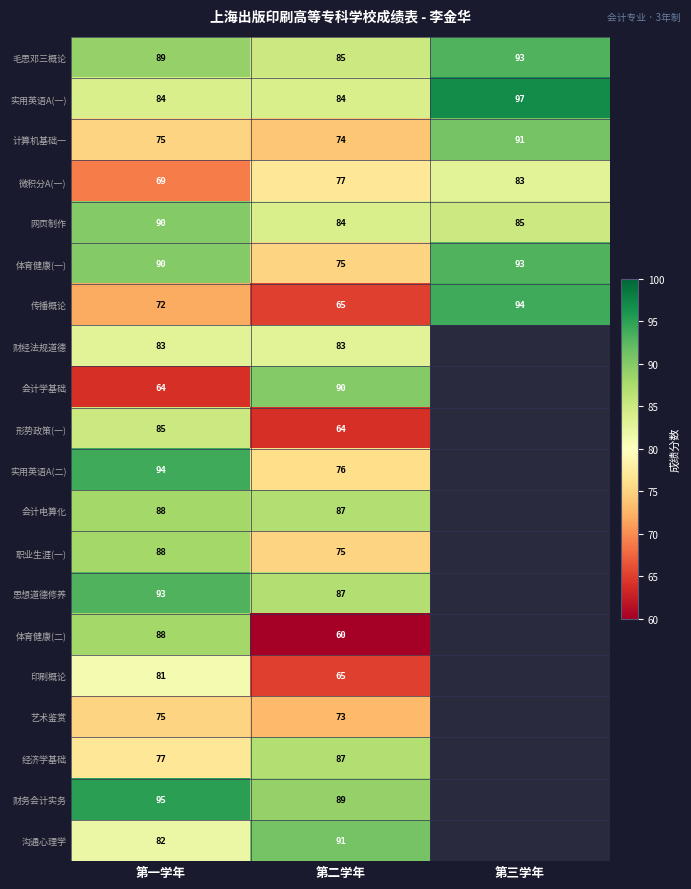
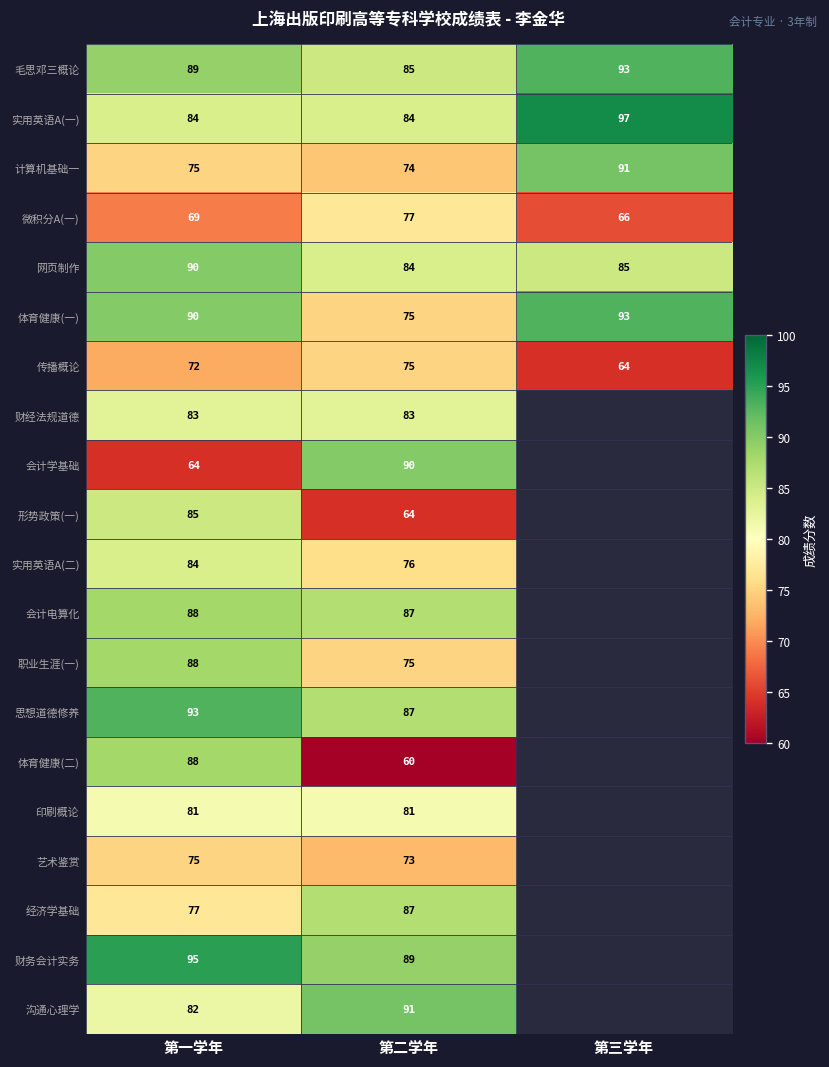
微积分A(一), 第三学年: 83 -> 66
传播概论, 第二学年: 65 -> 75
传播概论, 第三学年: 94 -> 64
实用英语A(二), 第一学年: 94 -> 84
印刷概论, 第二学年: 65 -> 81
